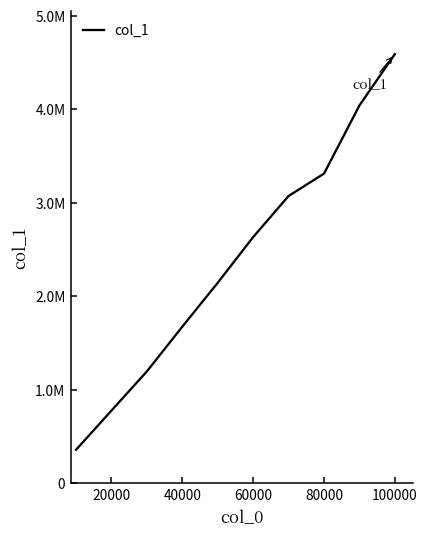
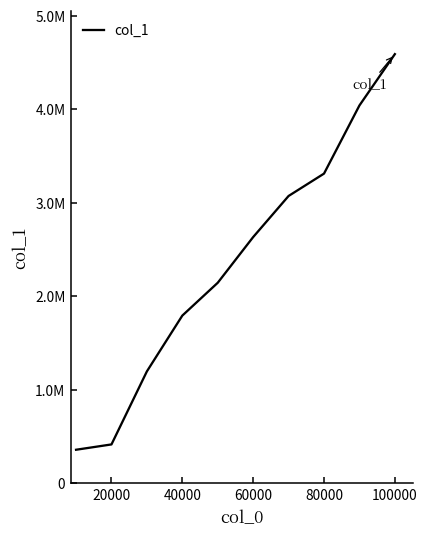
20000: 800000 -> 400000
40000: 1700000 -> 1800000
